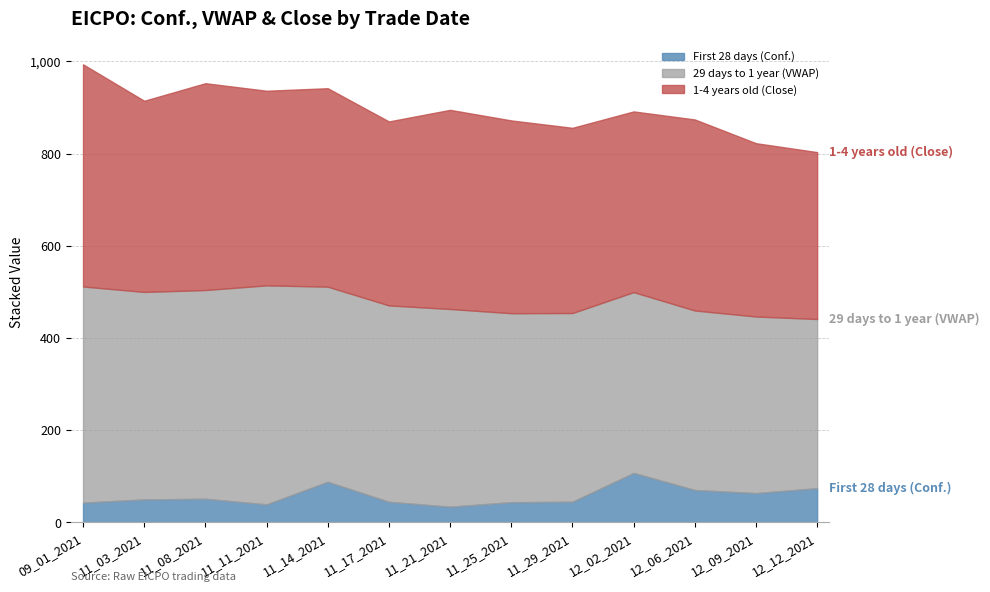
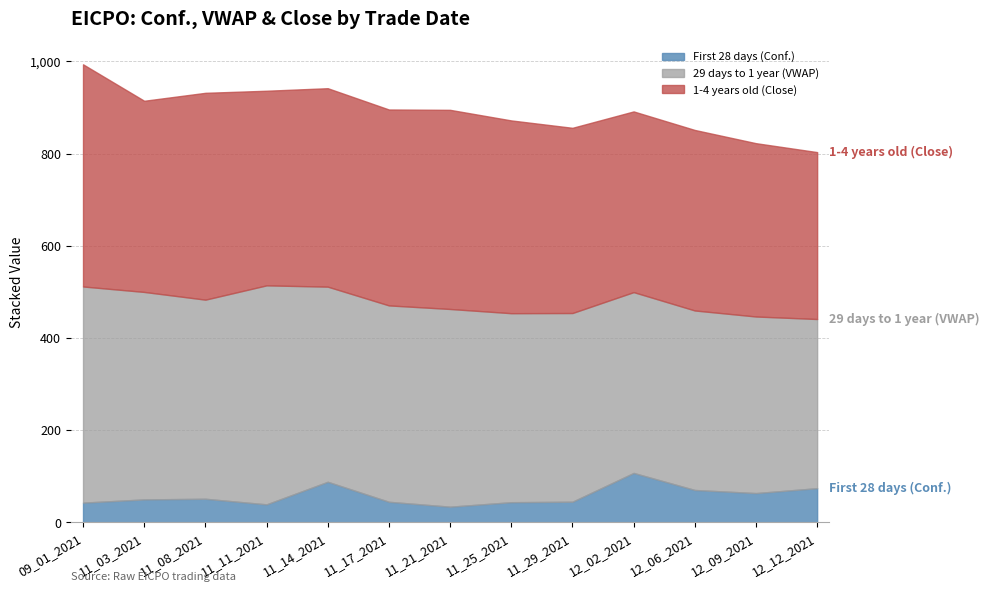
29 days to 1 year (VWAP), 11_08_2021: 450 -> 430
1-4 years old (Close), 11_17_2021: 400 -> 430
1-4 years old (Close), 12_06_2021: 410 -> 390
